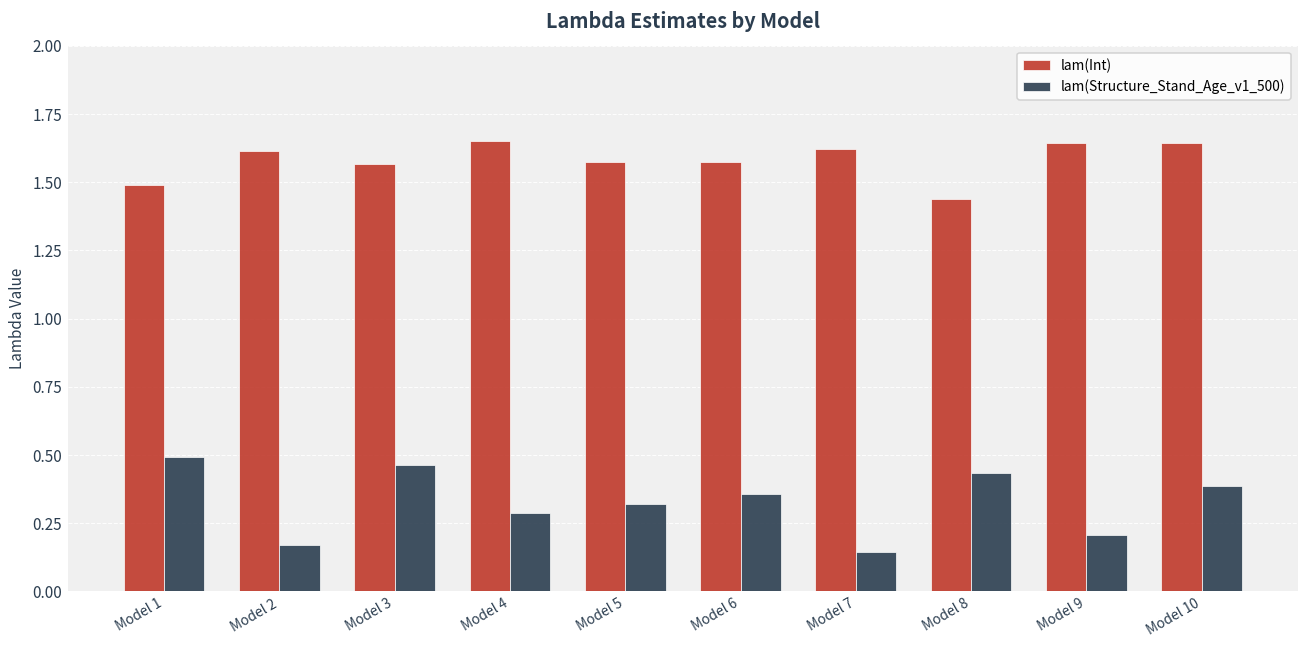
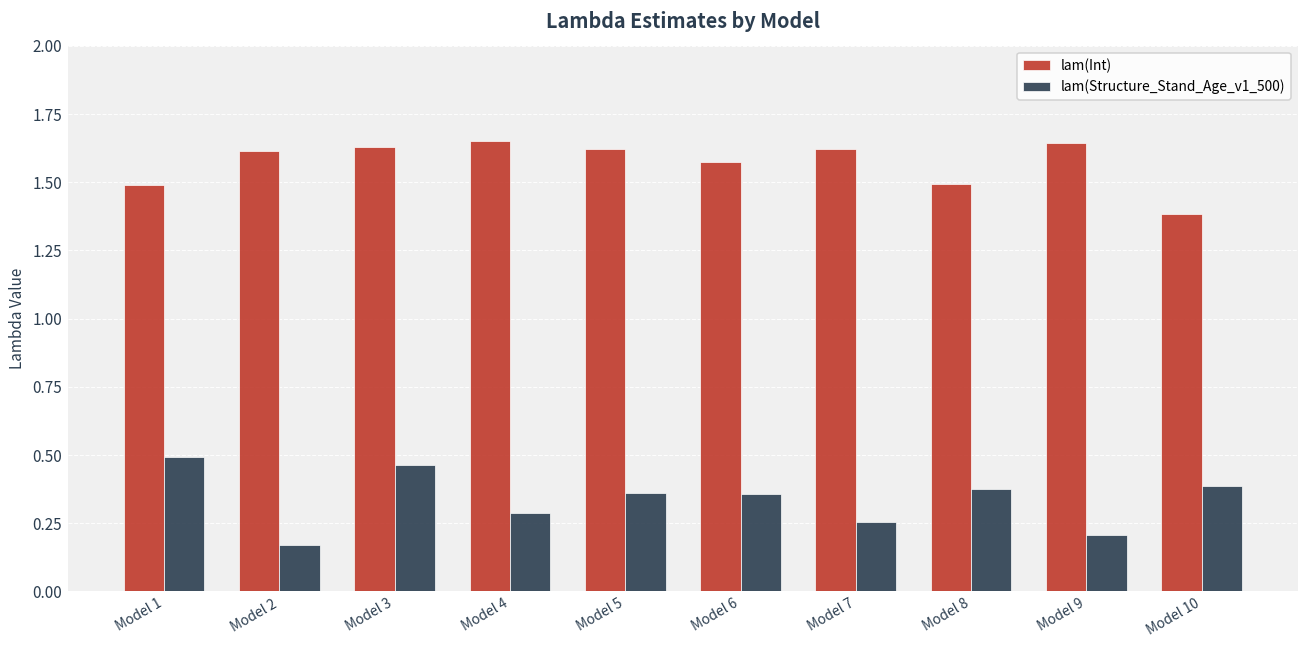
lam(Int), Model 3: 1.57 -> 1.63
lam(Int), Model 5: 1.57 -> 1.62
lam(Structure_Stand_Age_v1_500), Model 5: 0.32 -> 0.36
lam(Structure_Stand_Age_v1_500), Model 7: 0.14 -> 0.26
lam(Int), Model 8: 1.44 -> 1.49
lam(Structure_Stand_Age_v1_500), Model 8: 0.43 -> 0.37
lam(Int), Model 10: 1.65 -> 1.38
